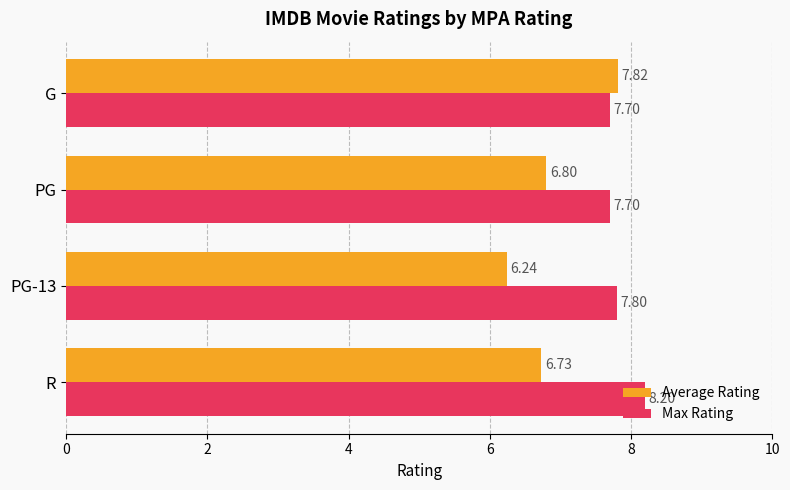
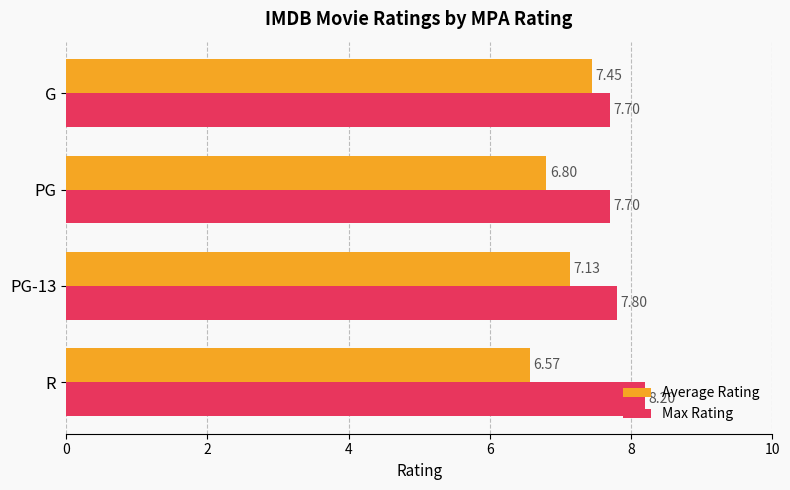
Average Rating, G: 7.82 -> 7.45
Average Rating, PG-13: 6.24 -> 7.13
Average Rating, R: 6.73 -> 6.57
